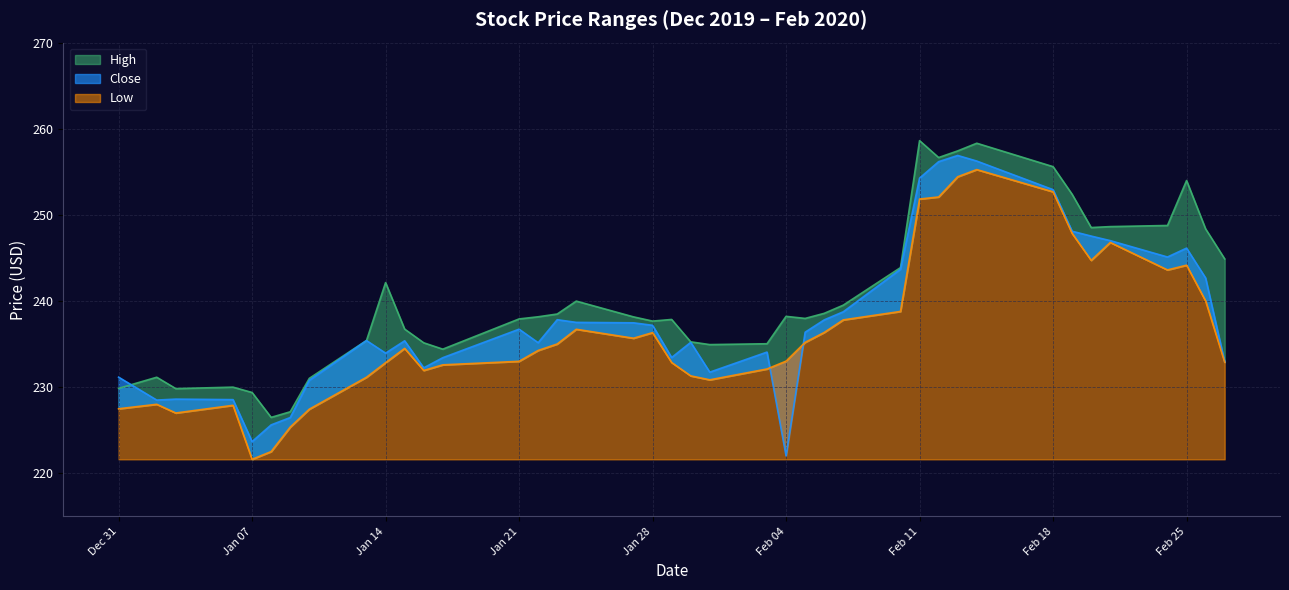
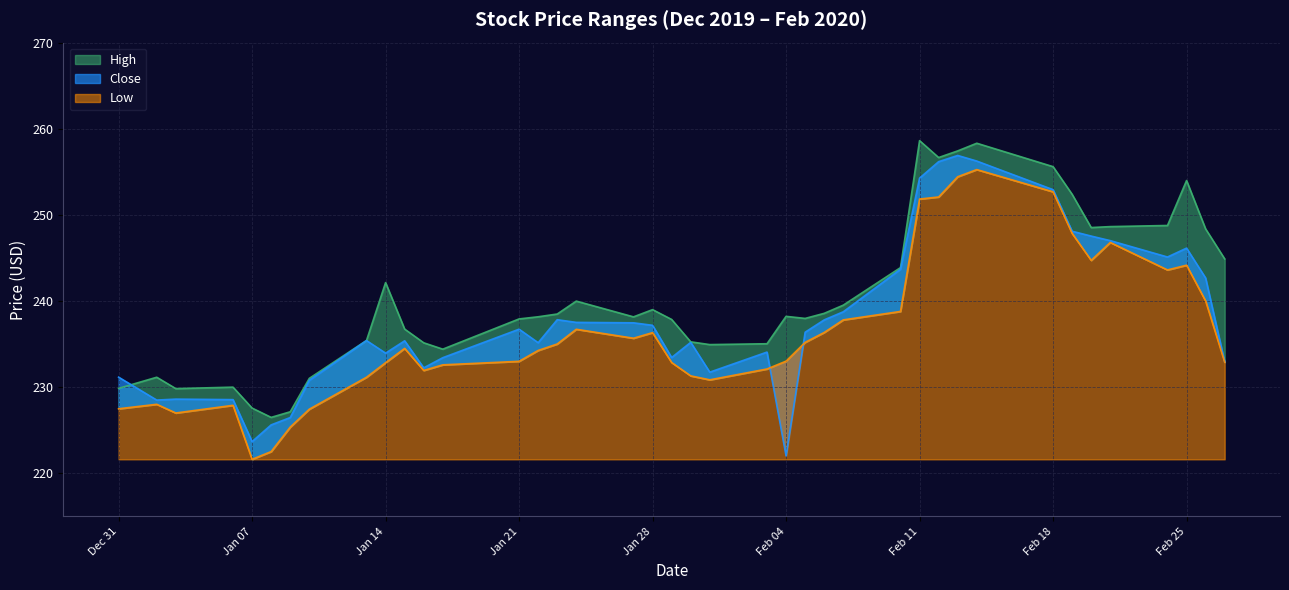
High, Jan 07: 229 -> 228
High, Jan 28: 238 -> 239
